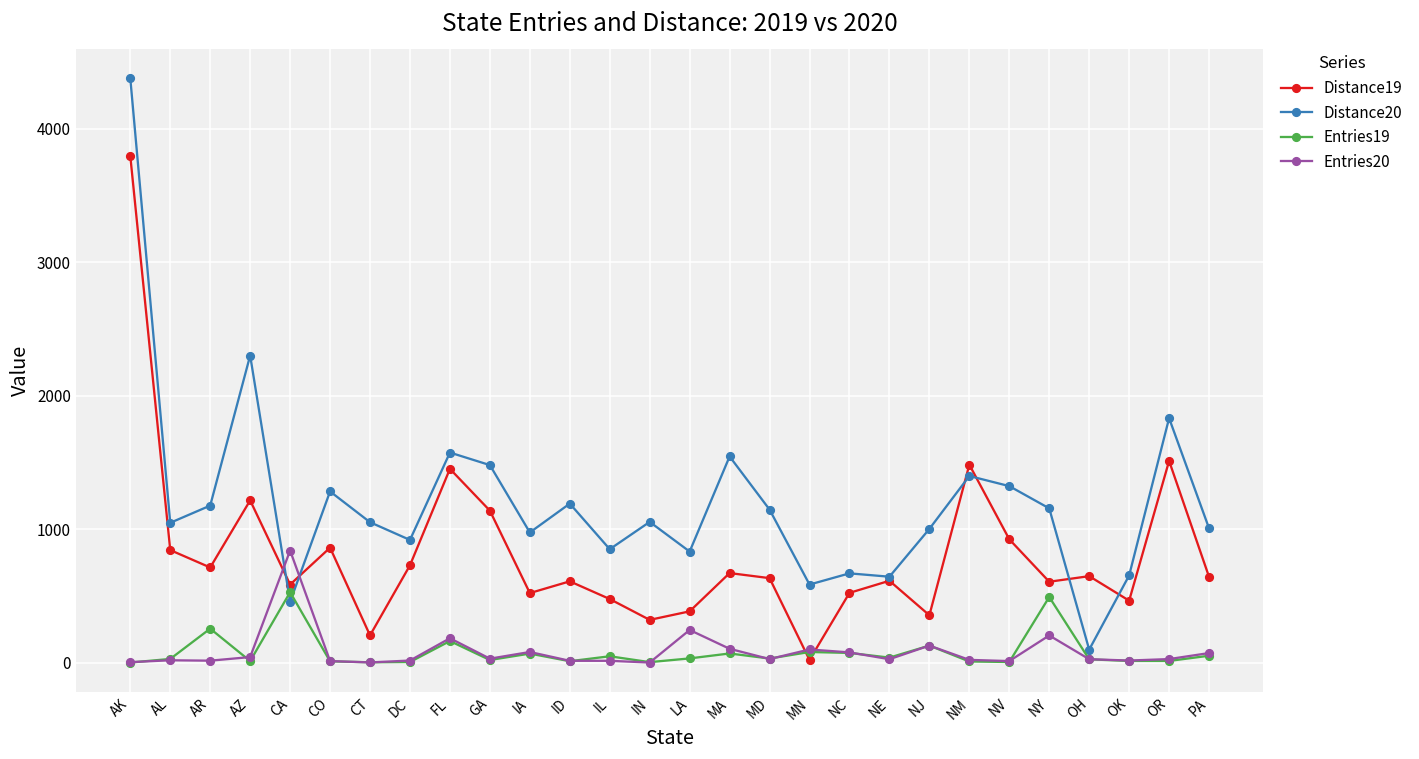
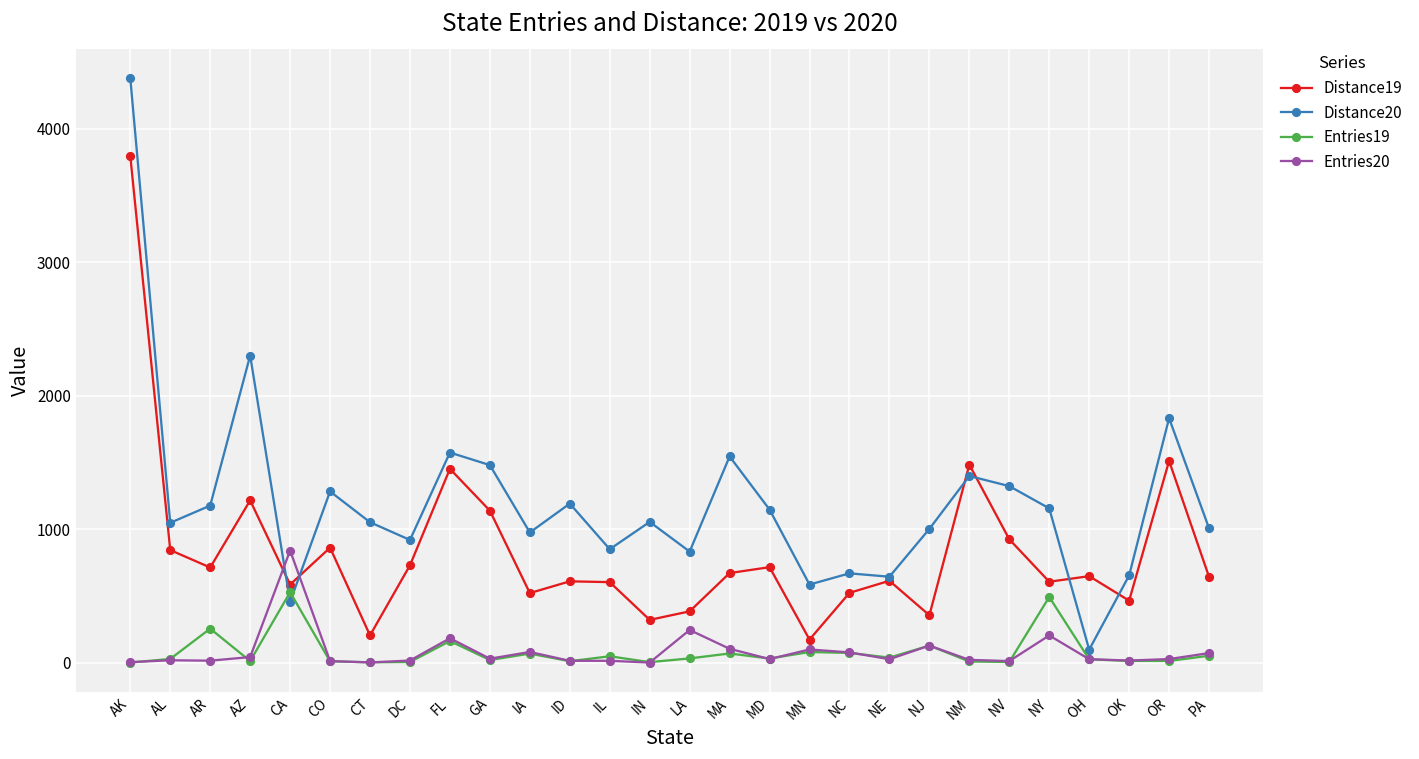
Distance19, IL: 480 -> 600
Distance19, MD: 630 -> 720
Distance19, MN: 20 -> 170
